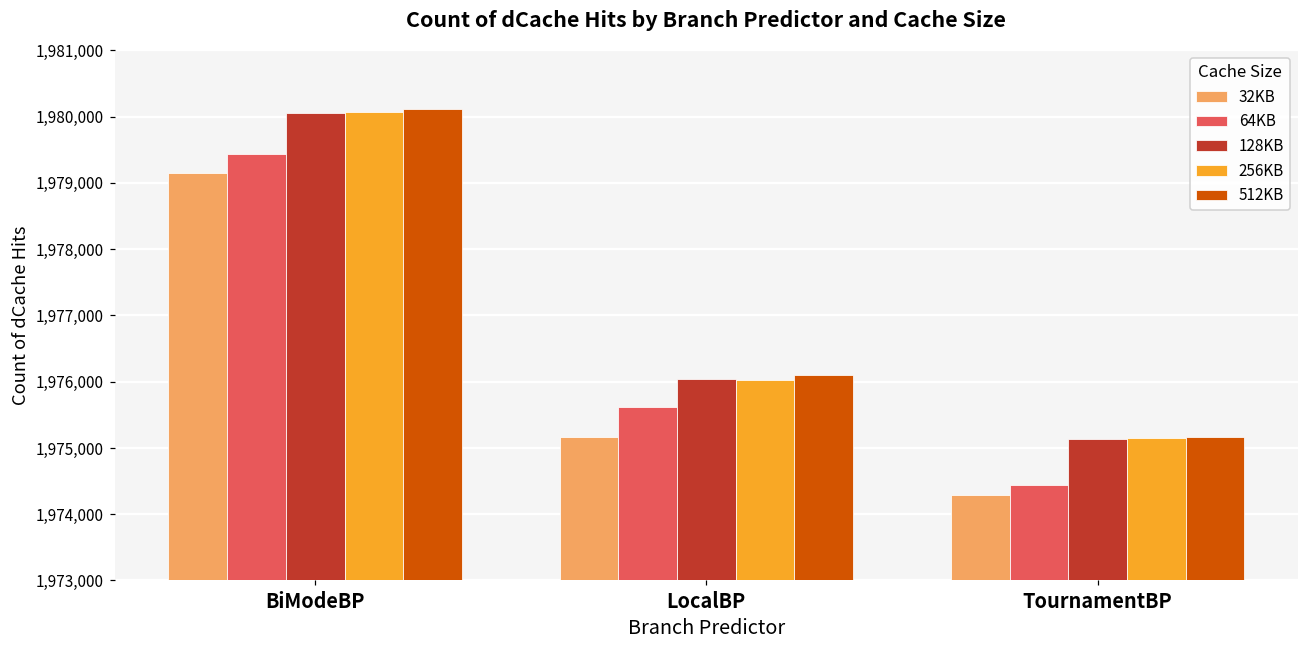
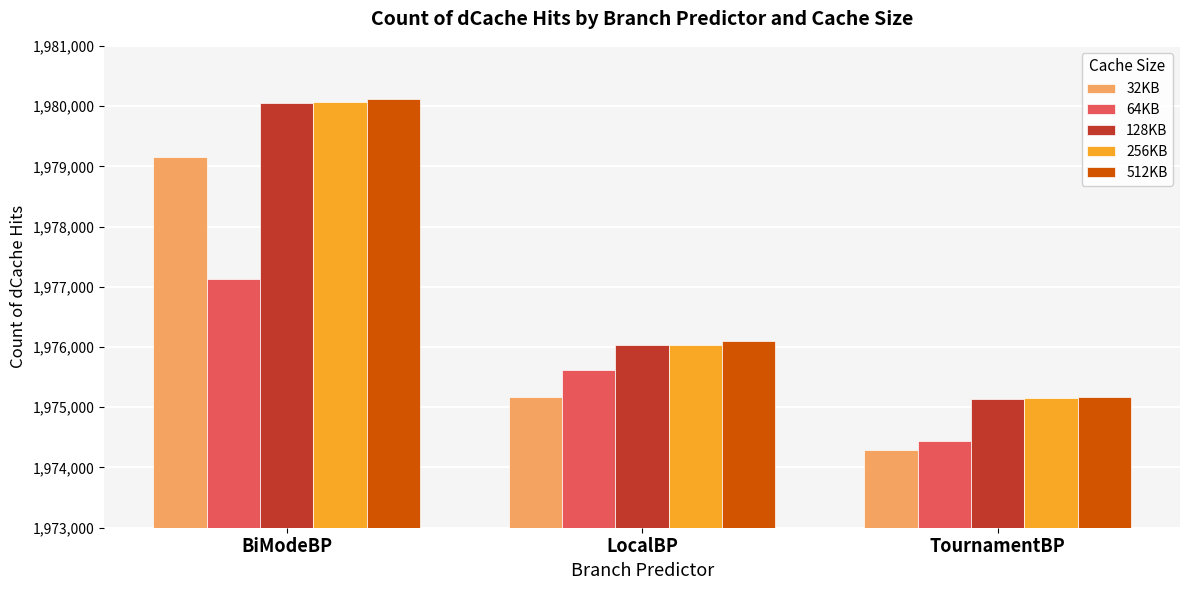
64KB, BiModeBP: 1,979,400 -> 1,977,100
